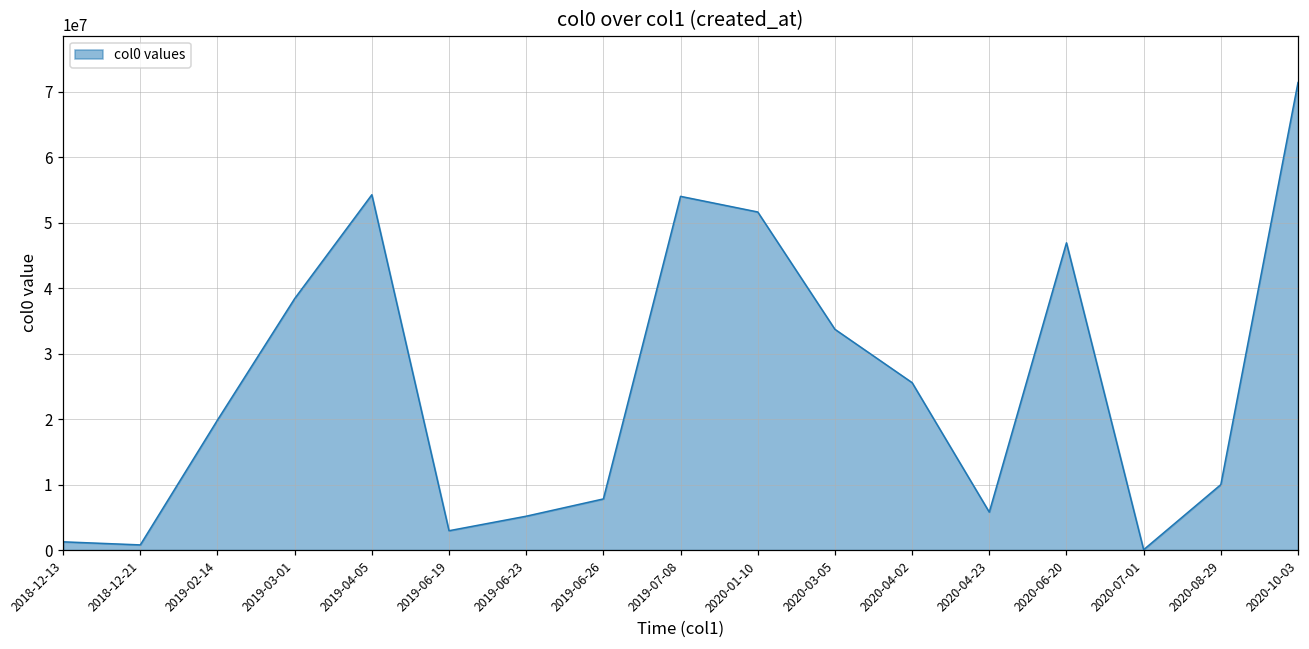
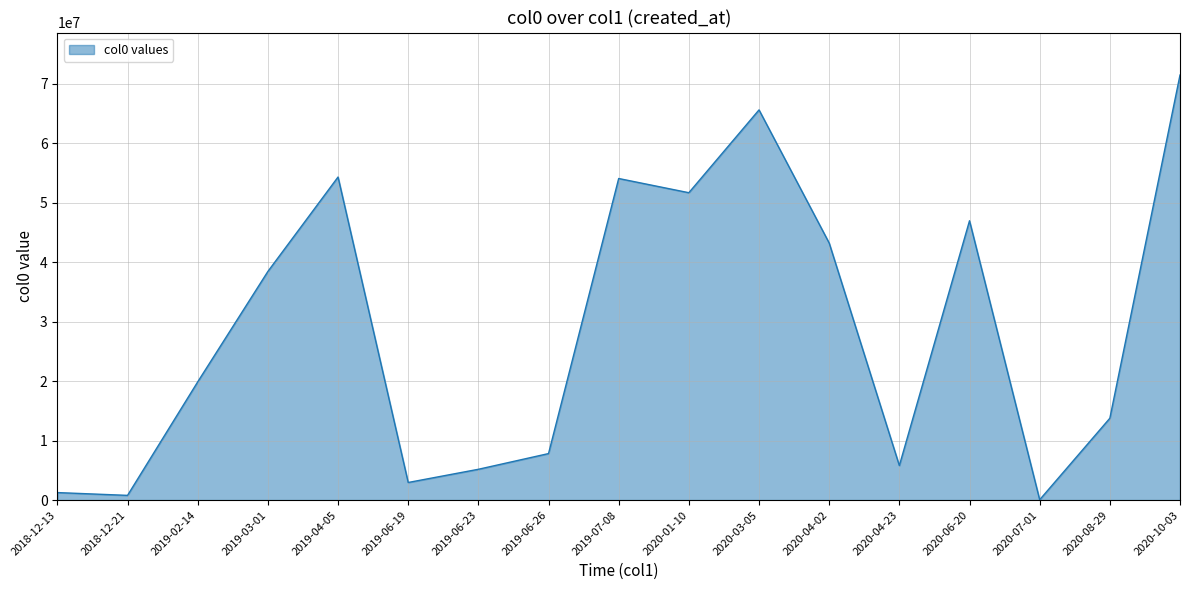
2020-03-05: 34000000 -> 66000000
2020-04-02: 26000000 -> 43000000
2020-08-29: 10000000 -> 14000000
